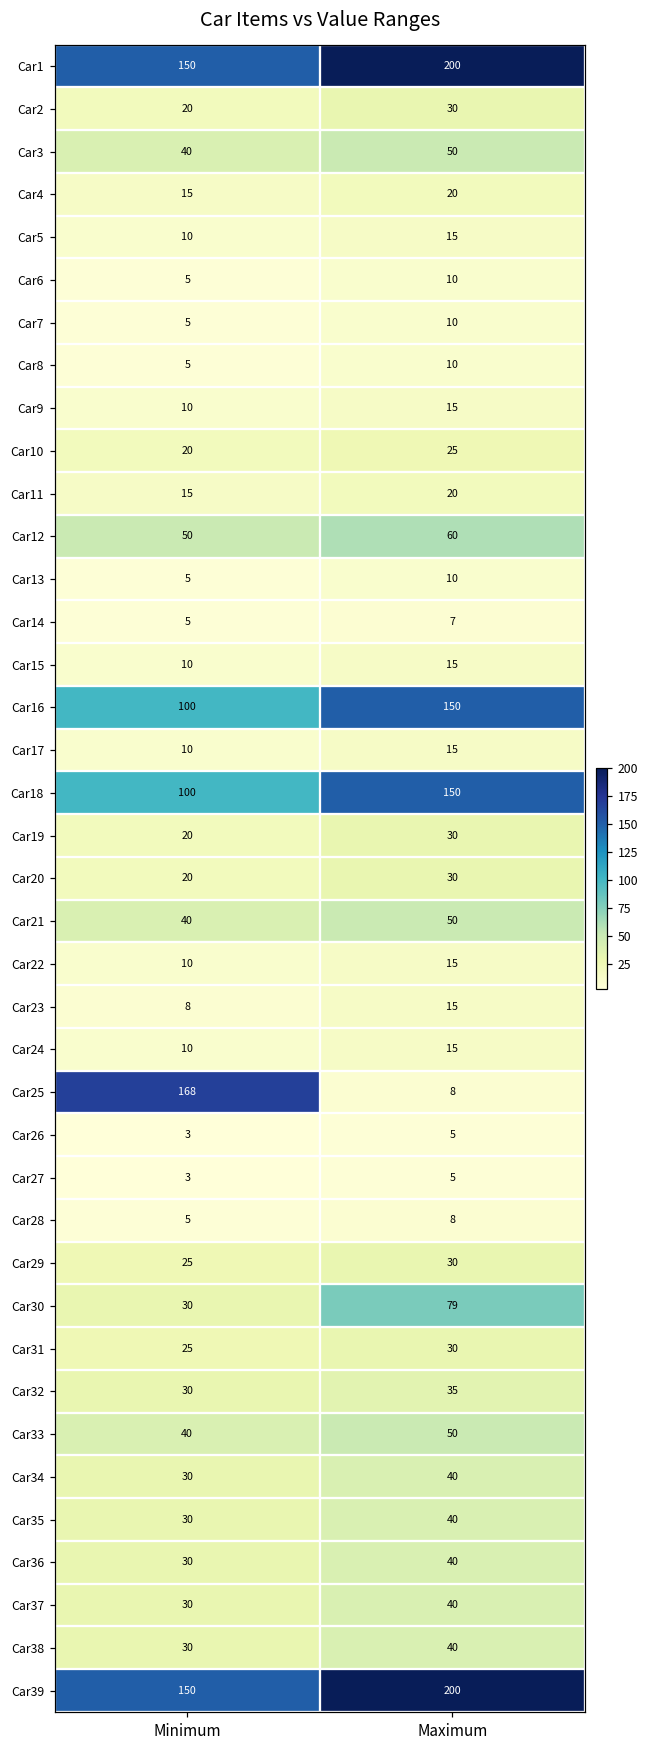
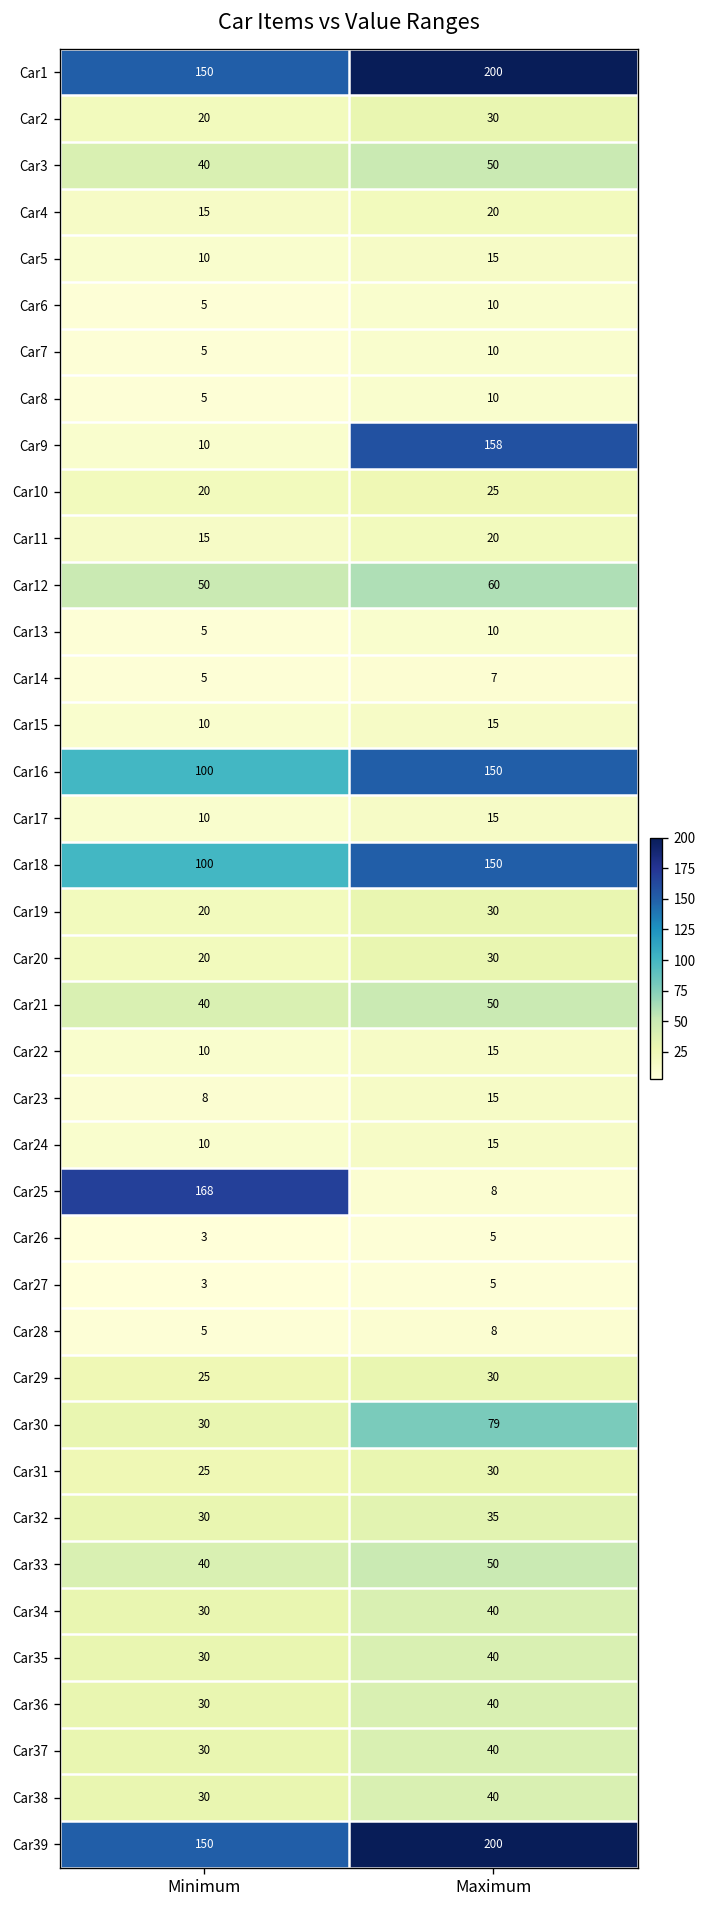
Car9, Maximum: 15 -> 158
